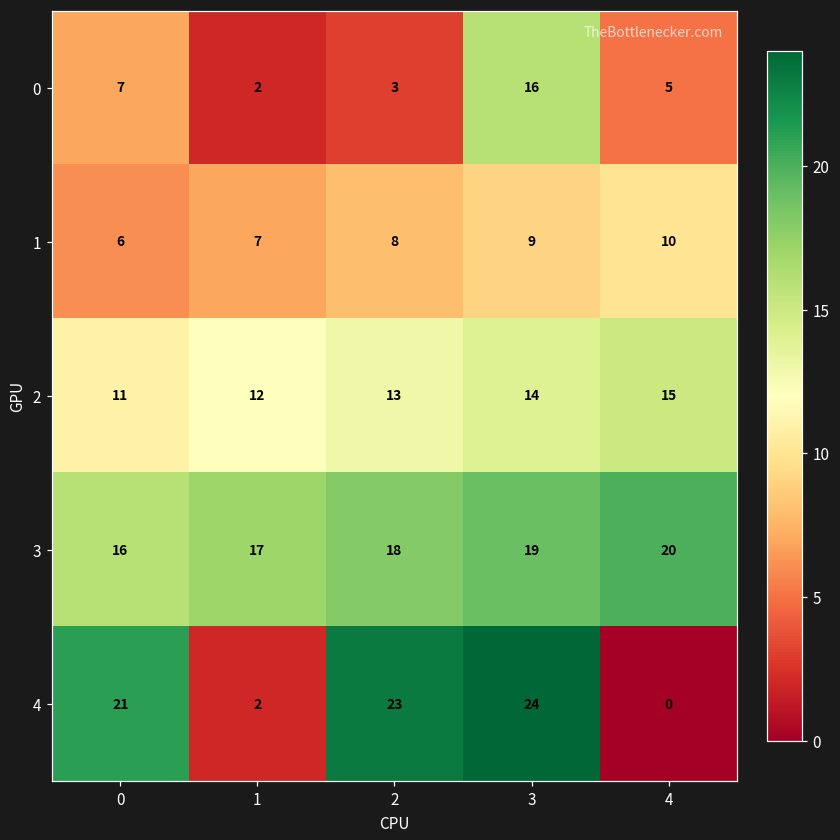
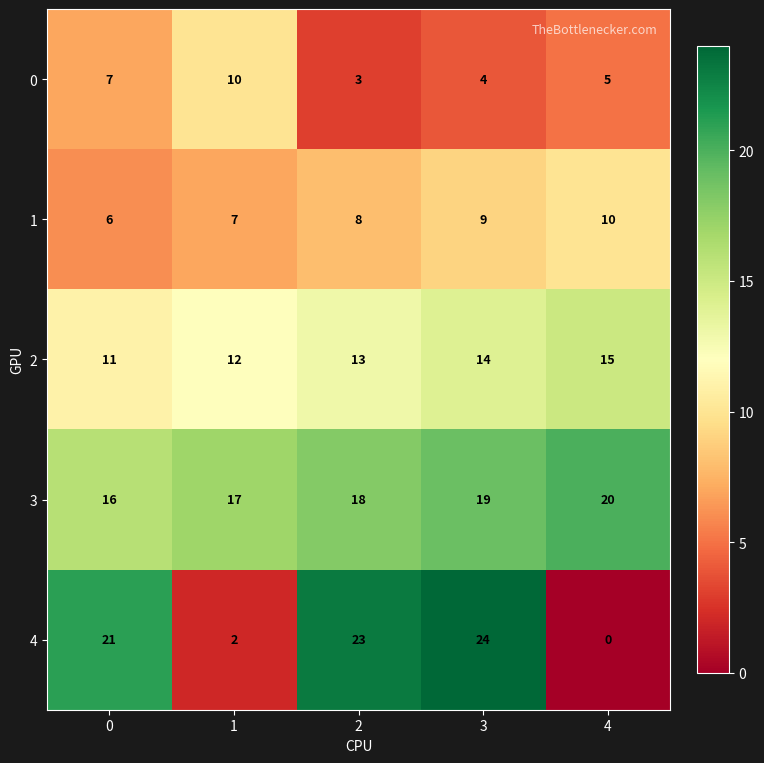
0, 1: 2 -> 10
0, 3: 16 -> 4
